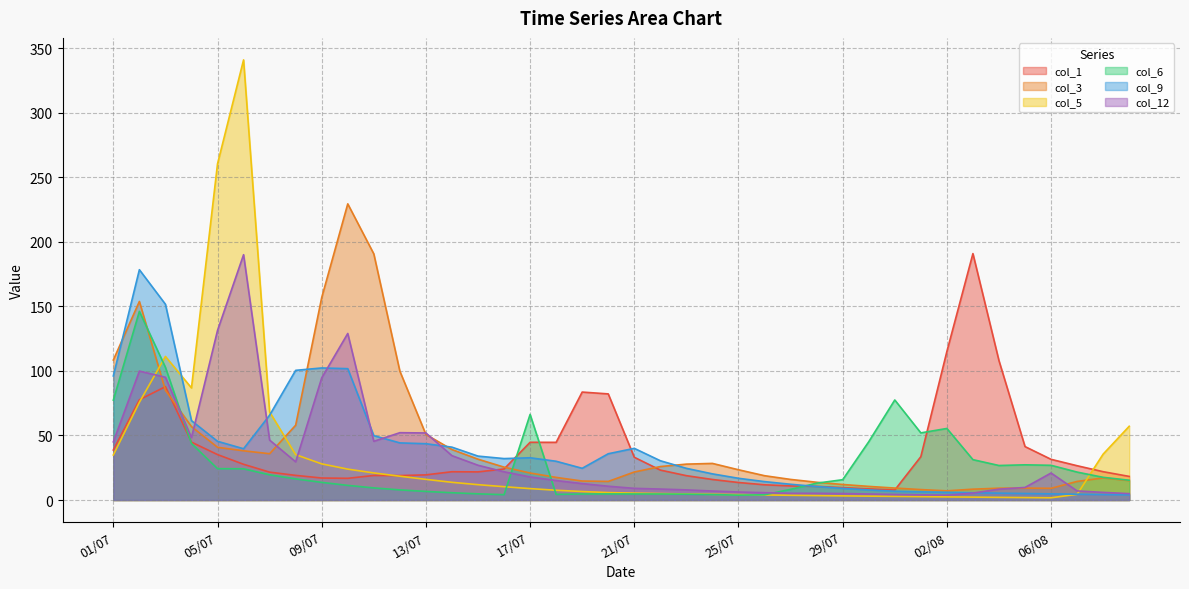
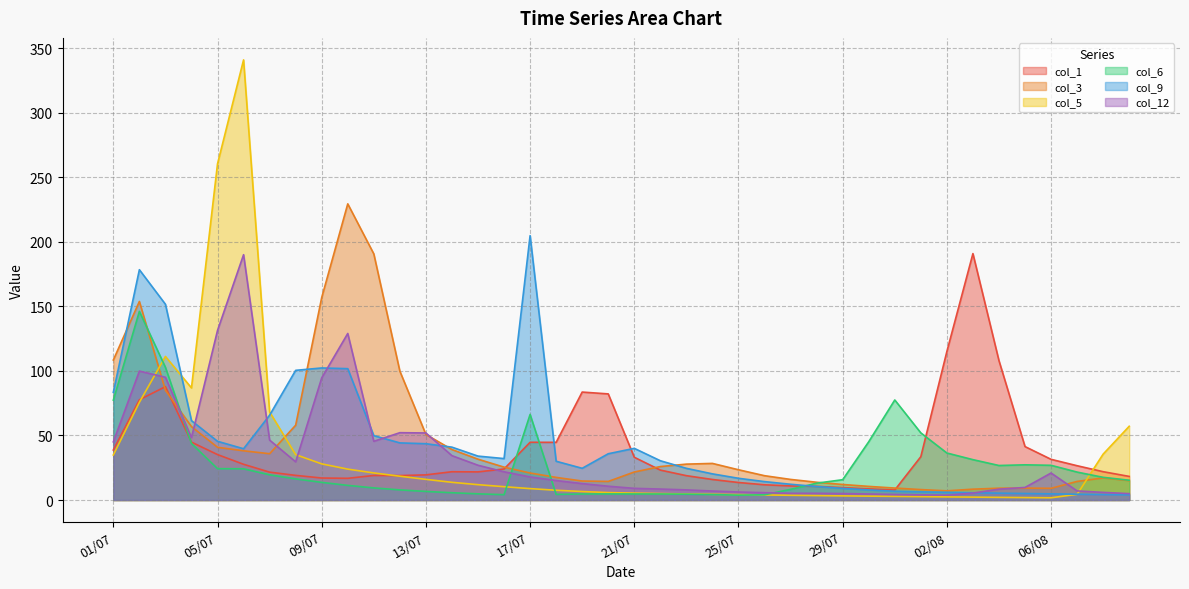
col_9, 01/07: 96 -> 83
col_9, 17/07: 33 -> 205
col_6, 02/08: 55 -> 36
